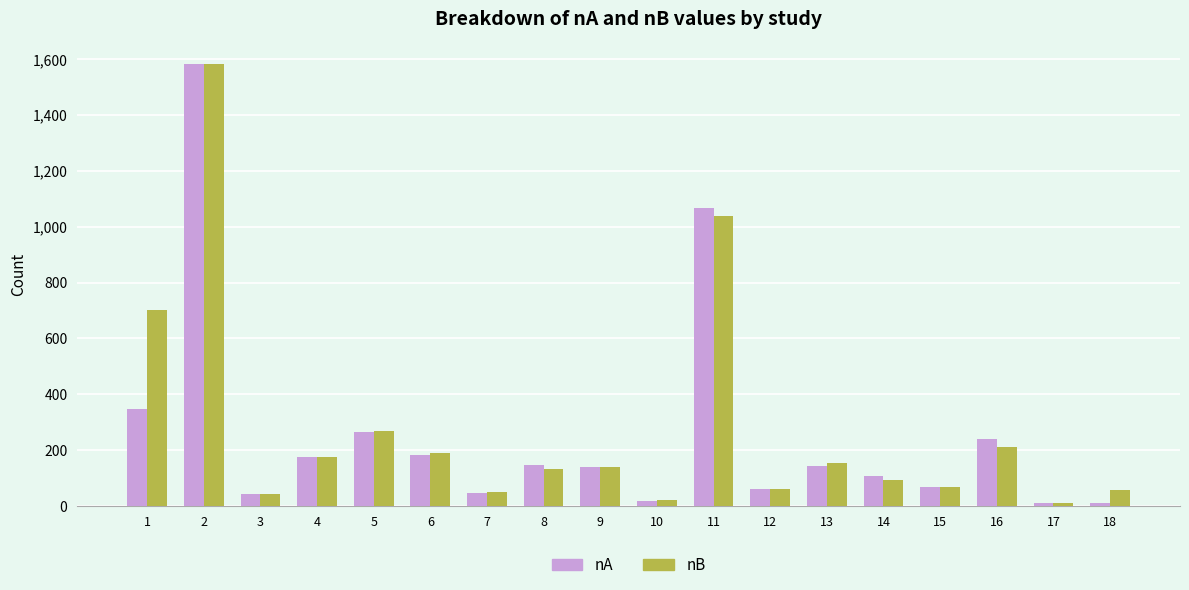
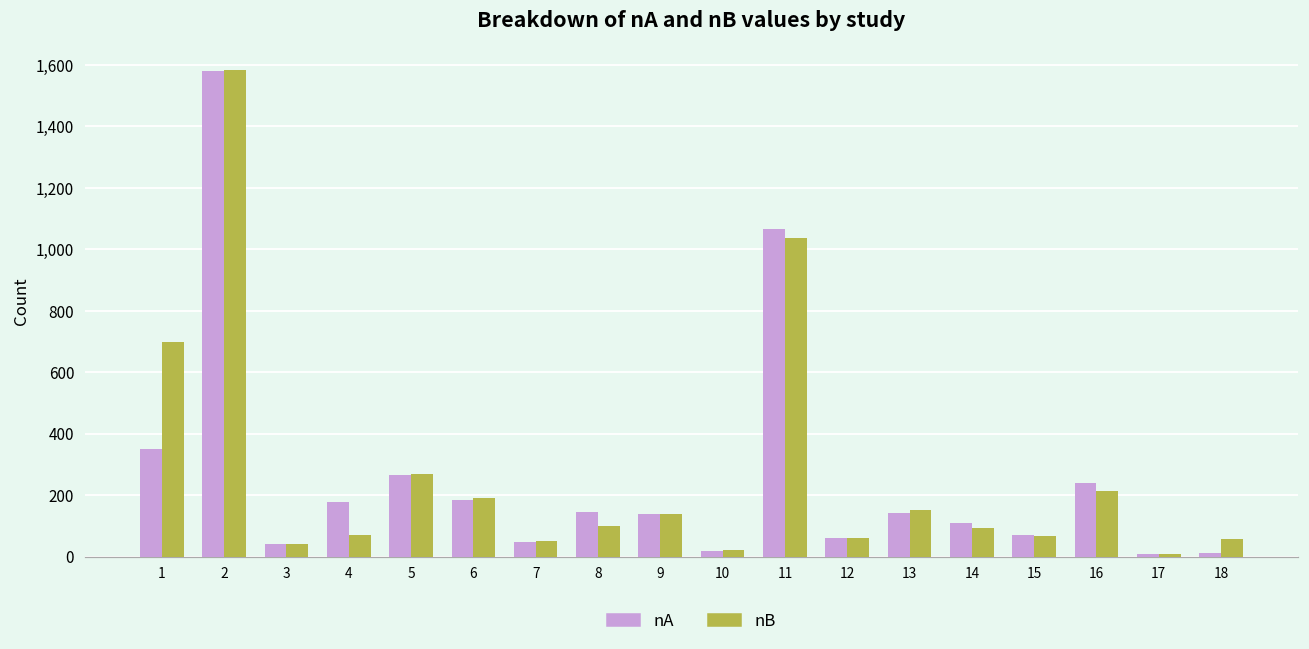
nB, 4: 170 -> 70
nB, 8: 130 -> 100
